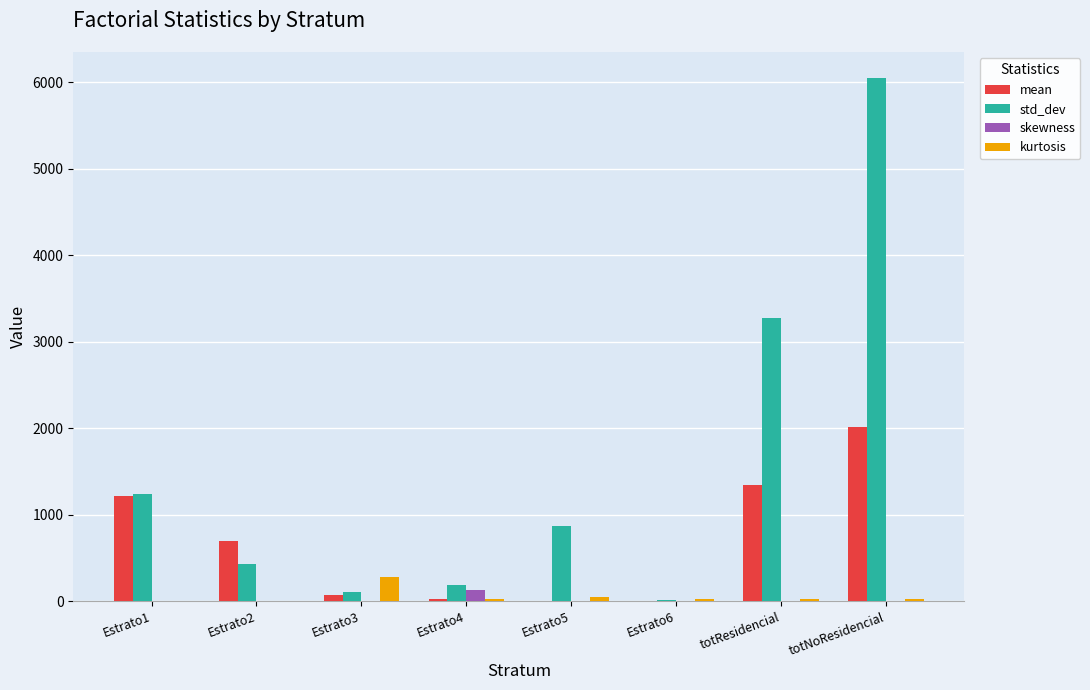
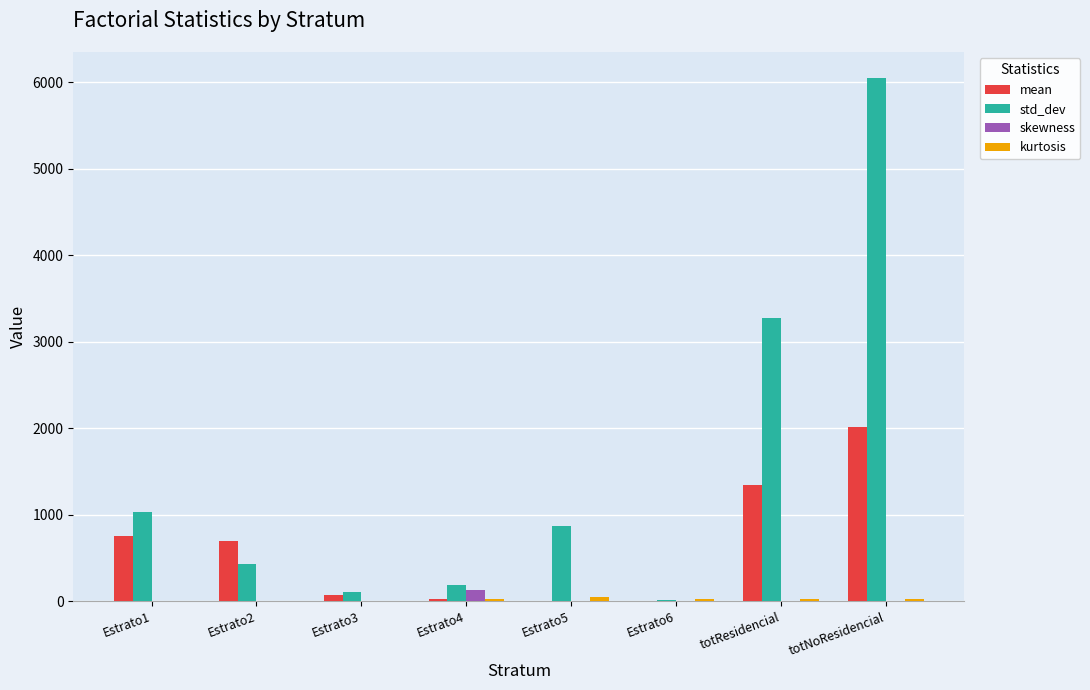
mean, Estrato1: 1200 -> 800
std_dev, Estrato1: 1200 -> 1000
kurtosis, Estrato3: 300 -> 0
